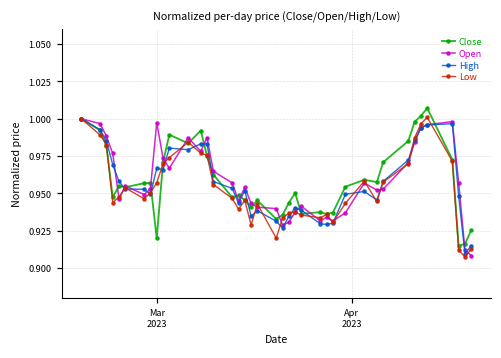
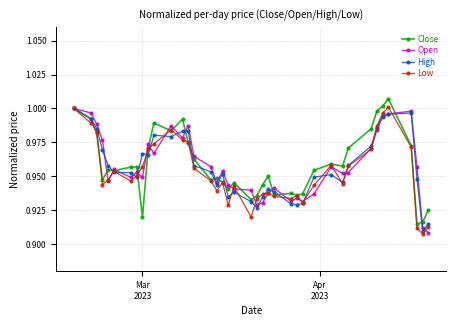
Open, Mar 2023: 0.997 -> 0.949
